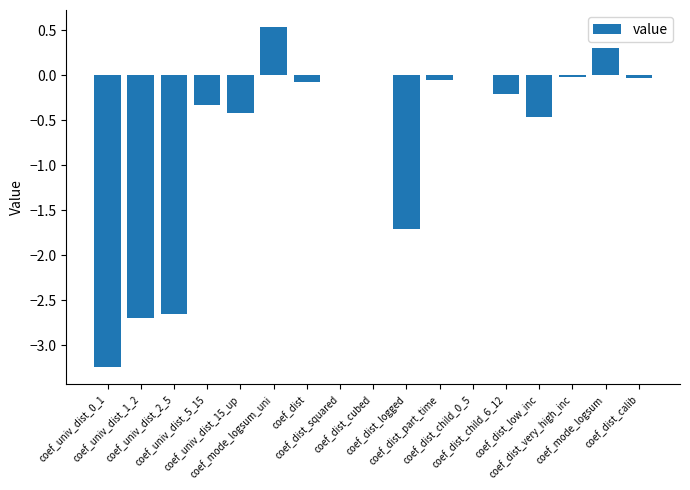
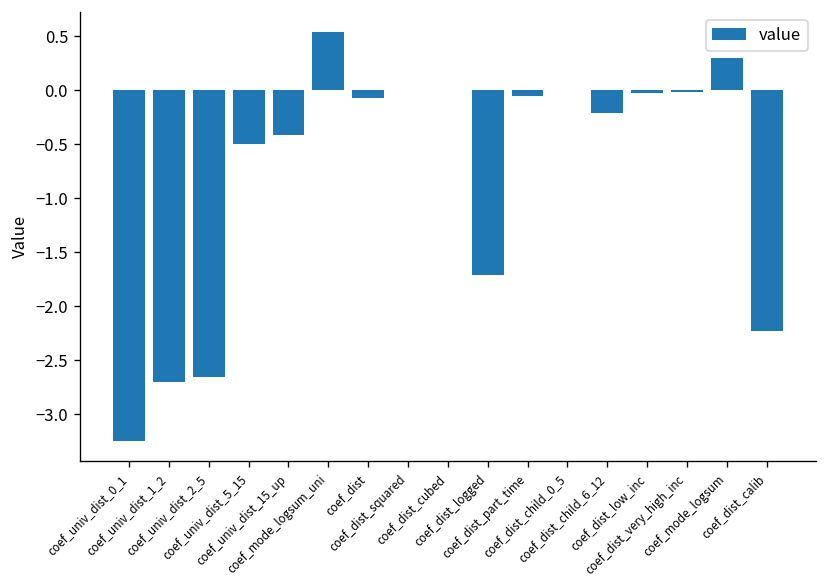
coef_univ_dist_5_15: -0.3 -> -0.5
coef_dist_low_inc: -0.5 -> 0.0
coef_dist_calib: 0.0 -> -2.2
